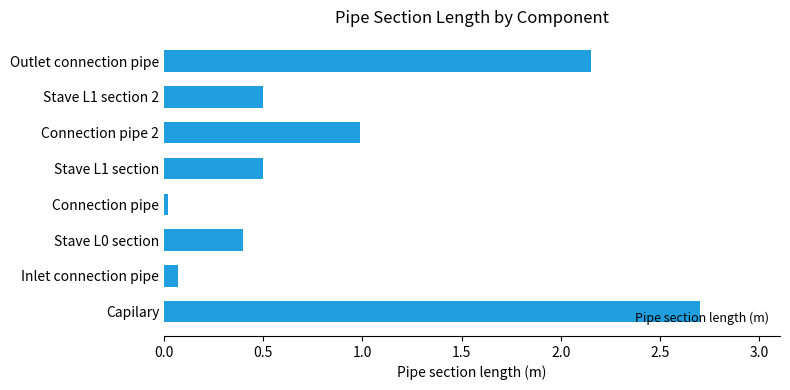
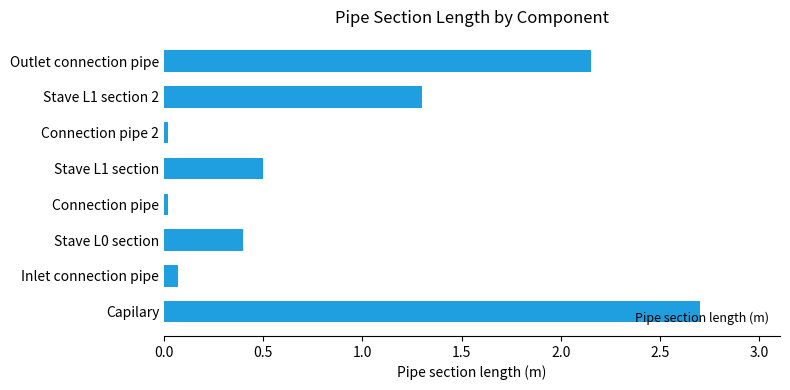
Stave L1 section 2: 0.5 -> 1.3
Connection pipe 2: 0.99 -> 0.02
